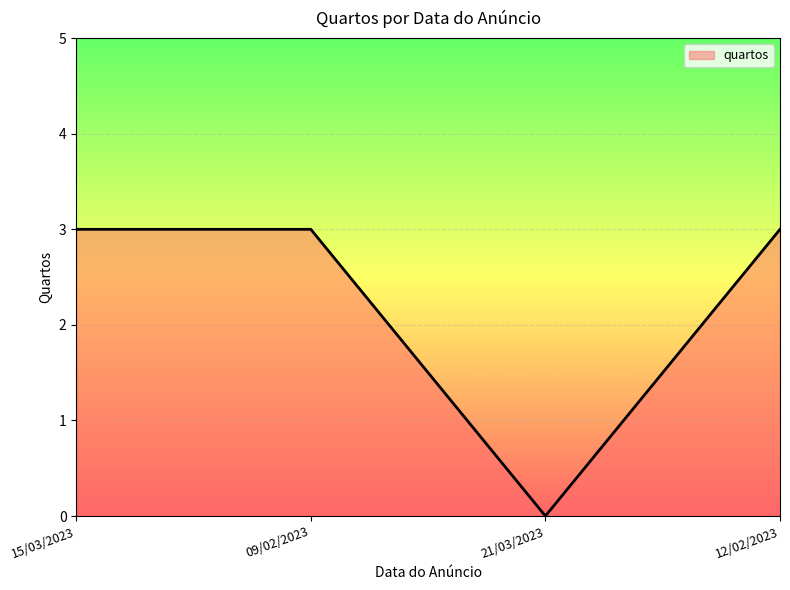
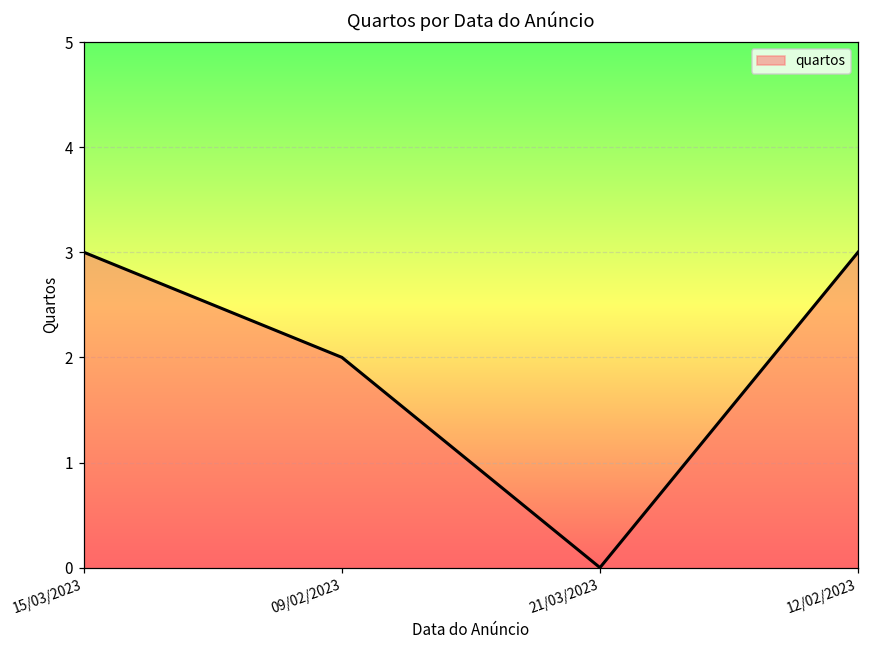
09/02/2023: 3 -> 2
